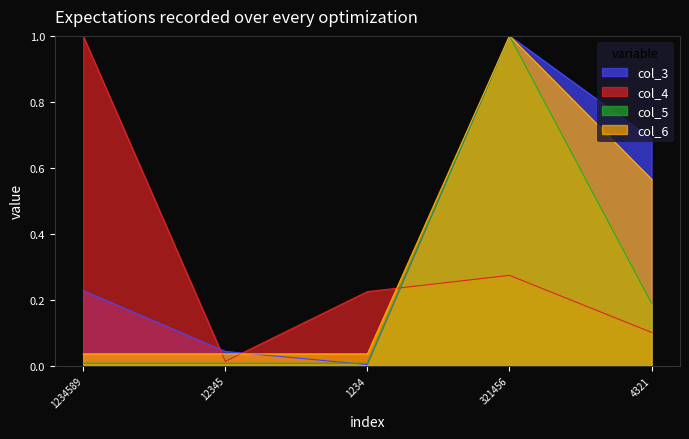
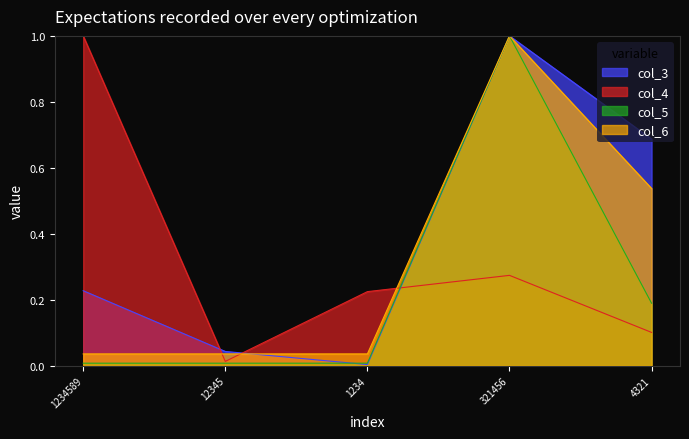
col_6, 4321: 0.57 -> 0.54
